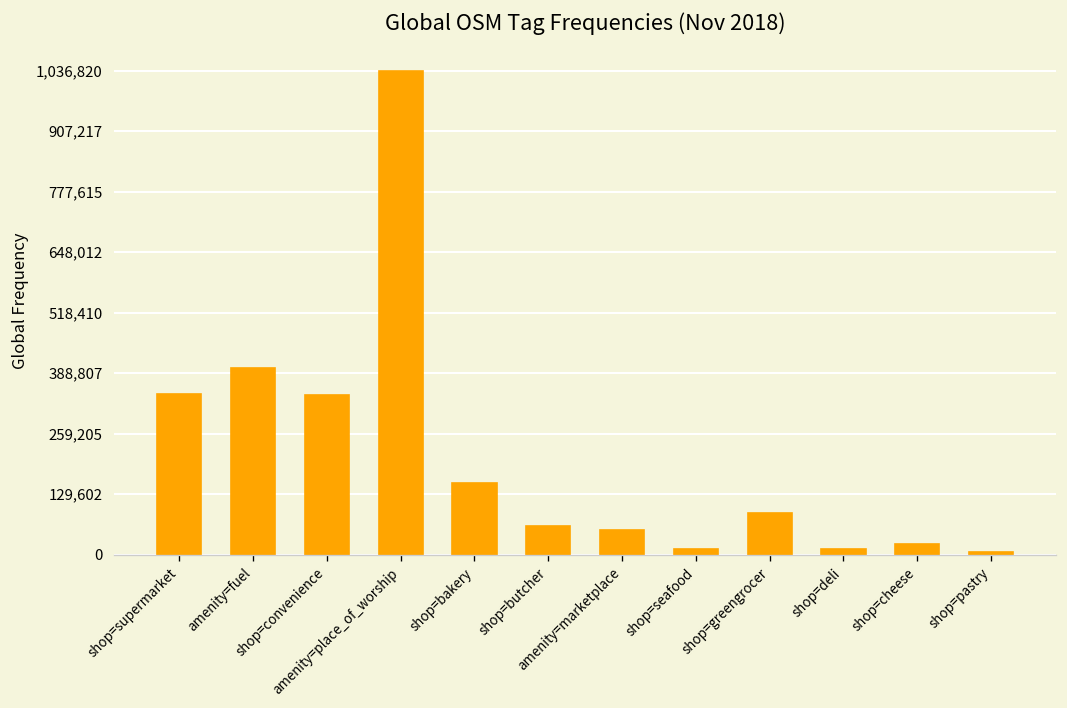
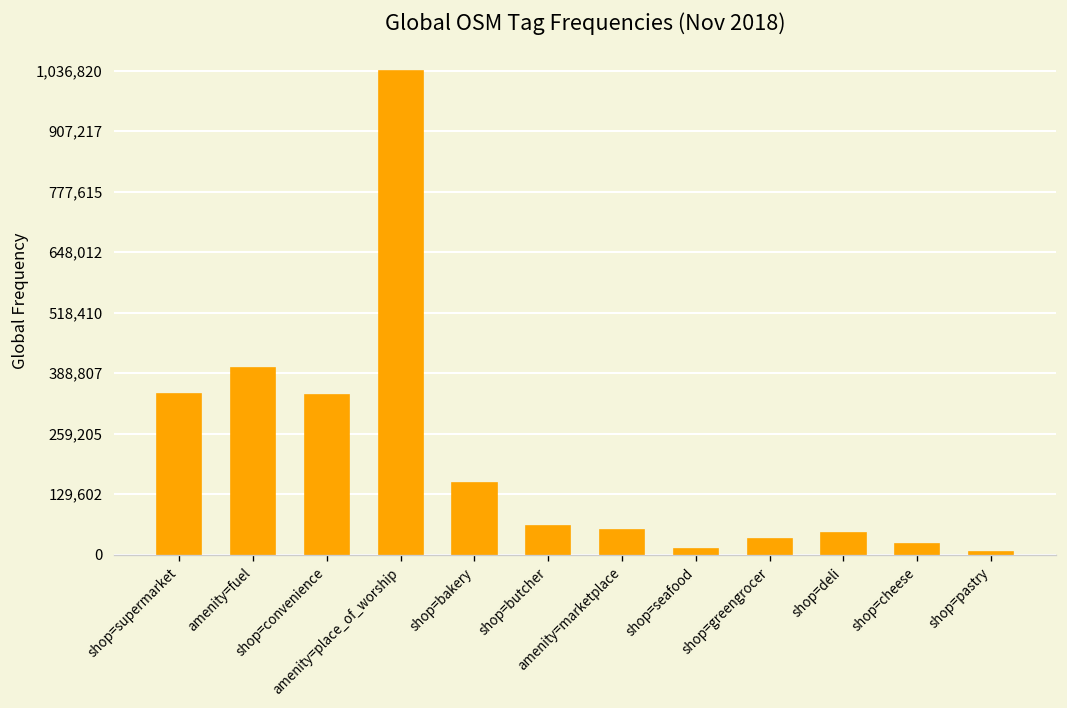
shop=greengrocer: 90,000 -> 30,000
shop=deli: 10,000 -> 50,000
